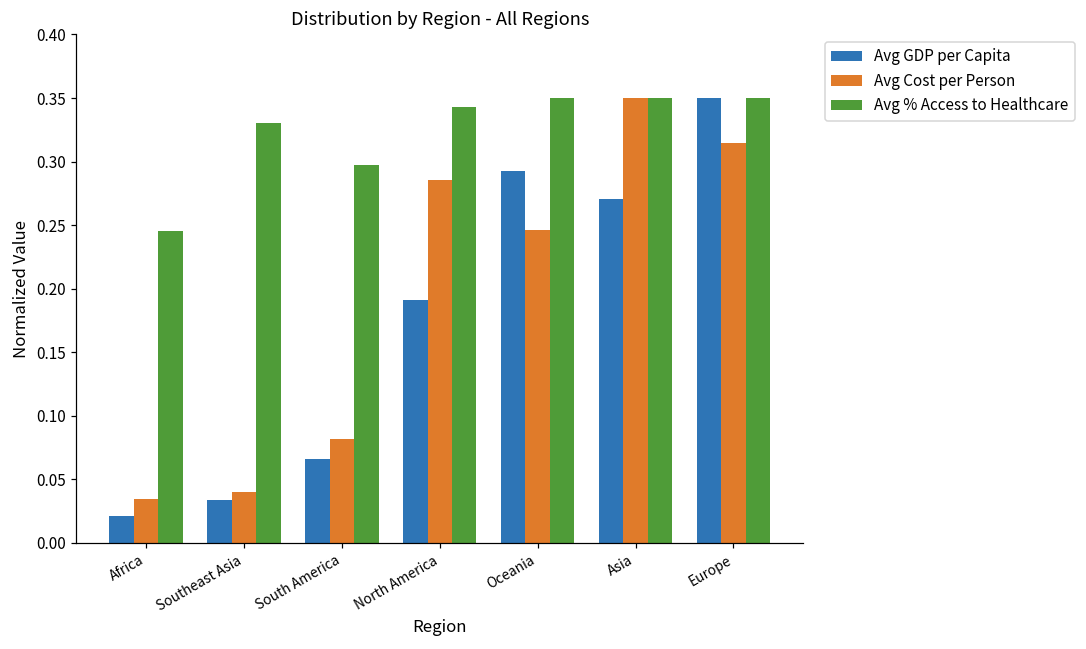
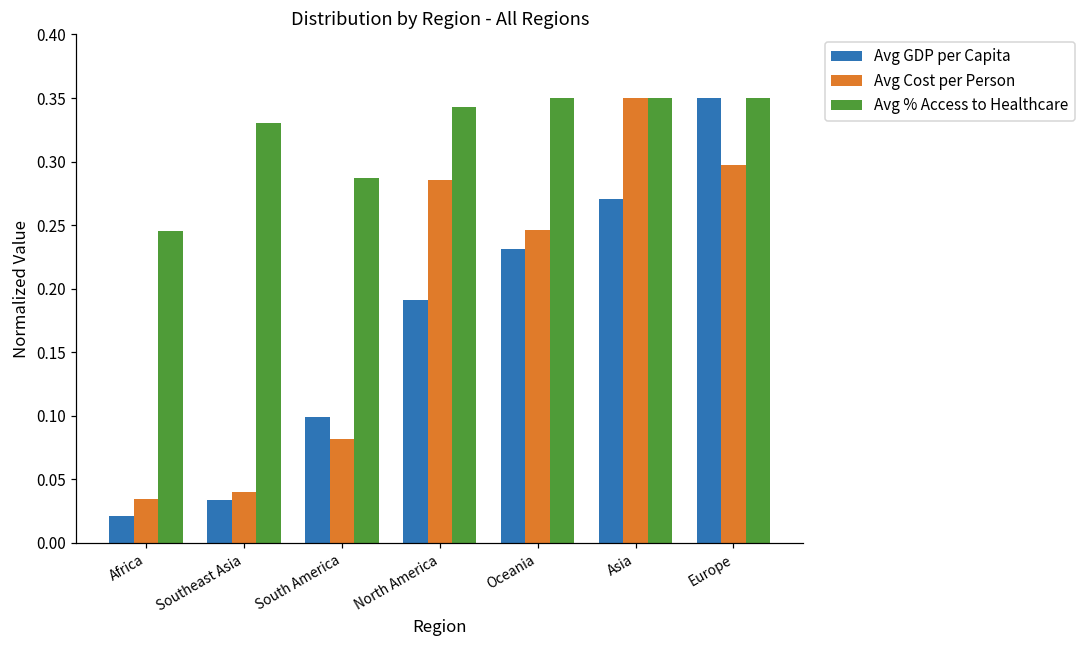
Avg GDP per Capita, South America: 0.066 -> 0.099
Avg % Access to Healthcare, South America: 0.298 -> 0.287
Avg GDP per Capita, Oceania: 0.292 -> 0.231
Avg Cost per Person, Europe: 0.314 -> 0.297
